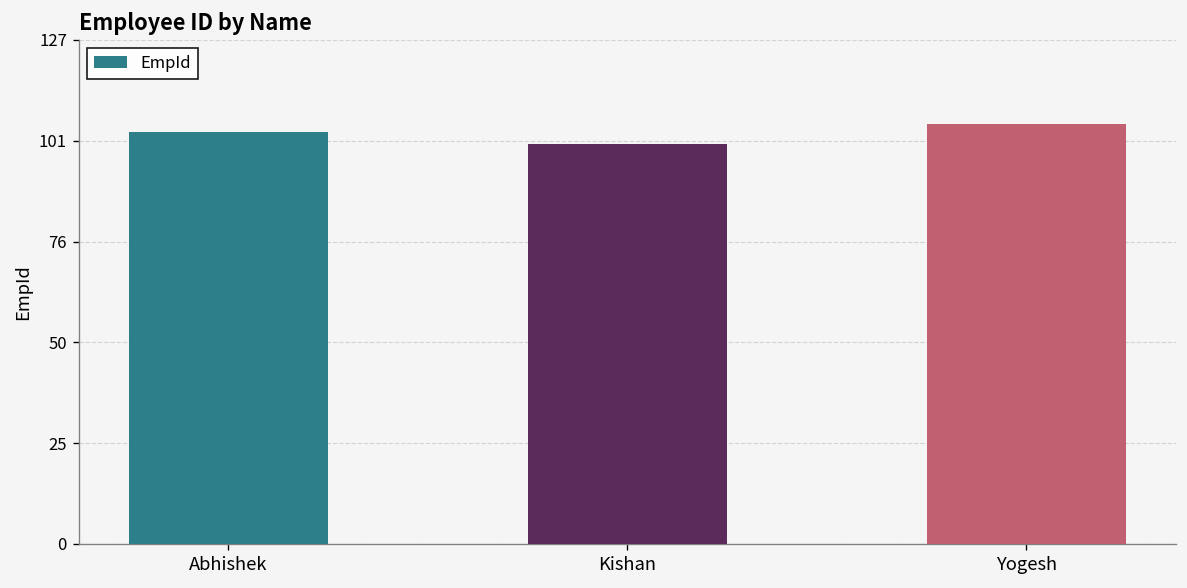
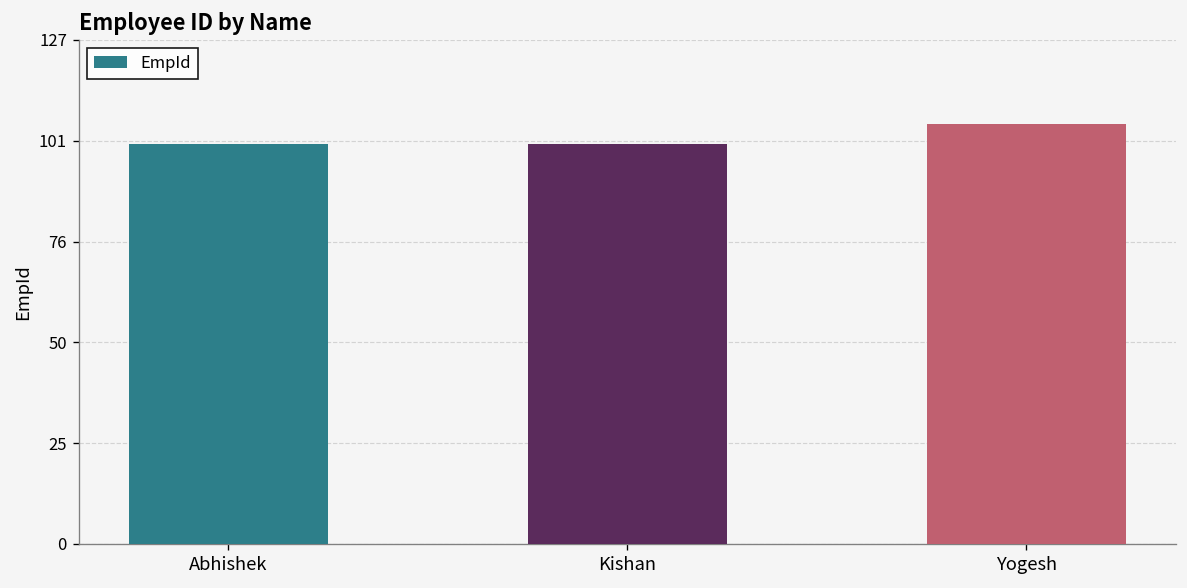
Abhishek: 104 -> 101
